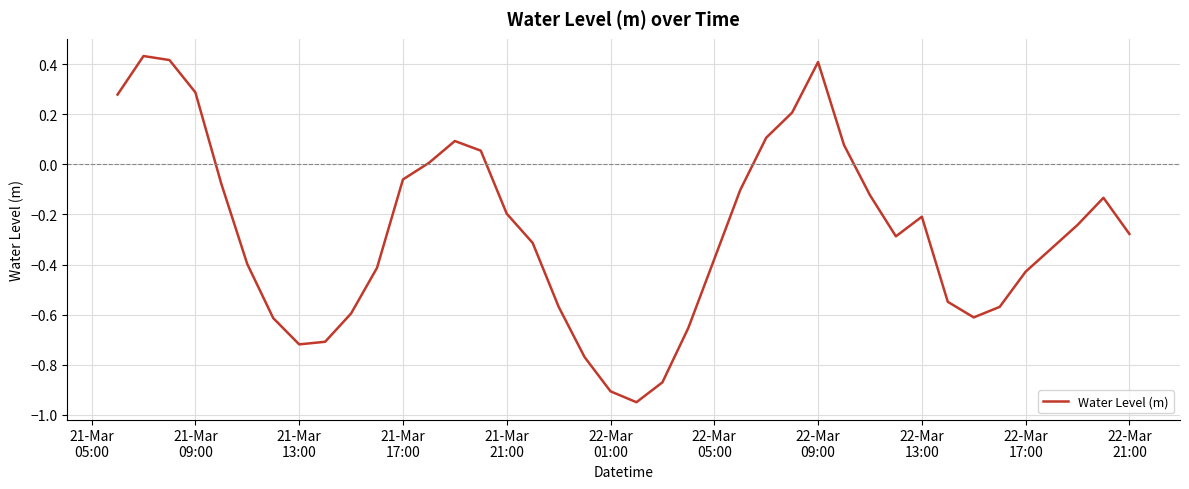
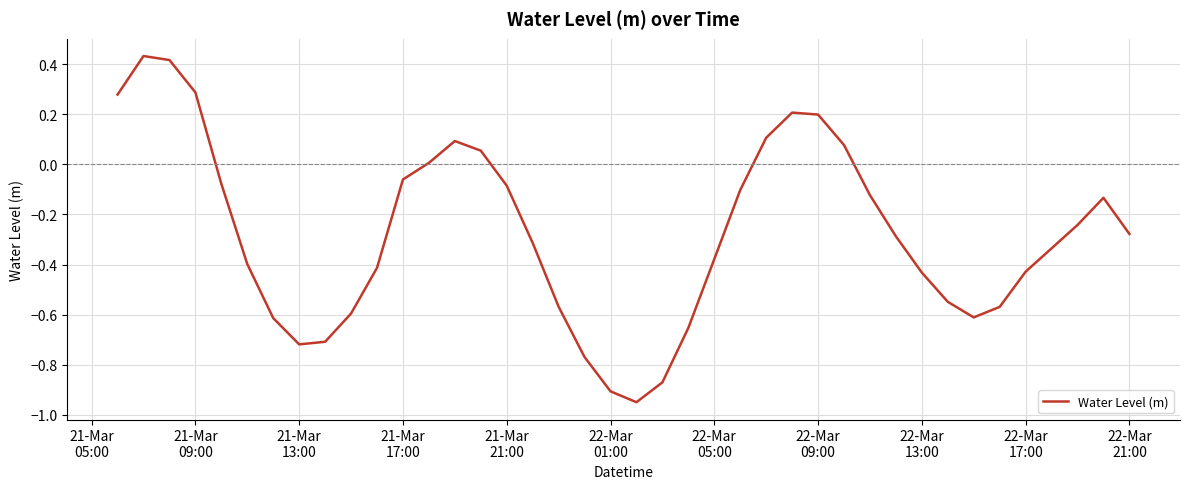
21-Mar 21:00: -0.20 -> -0.09
22-Mar 09:00: 0.41 -> 0.20
22-Mar 13:00: -0.21 -> -0.43
